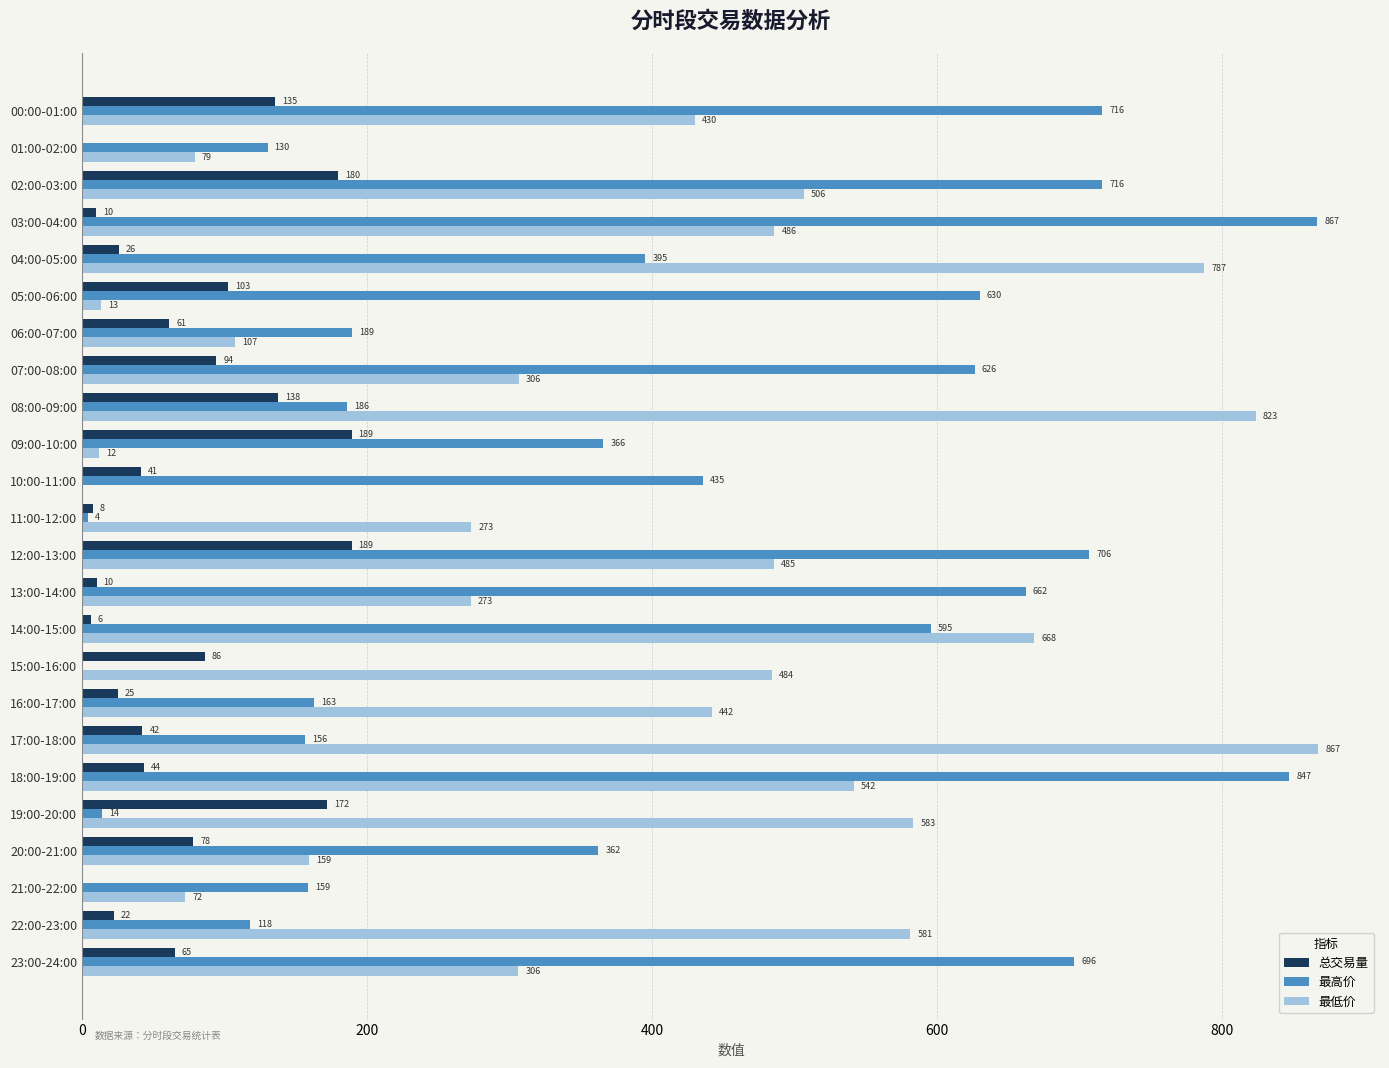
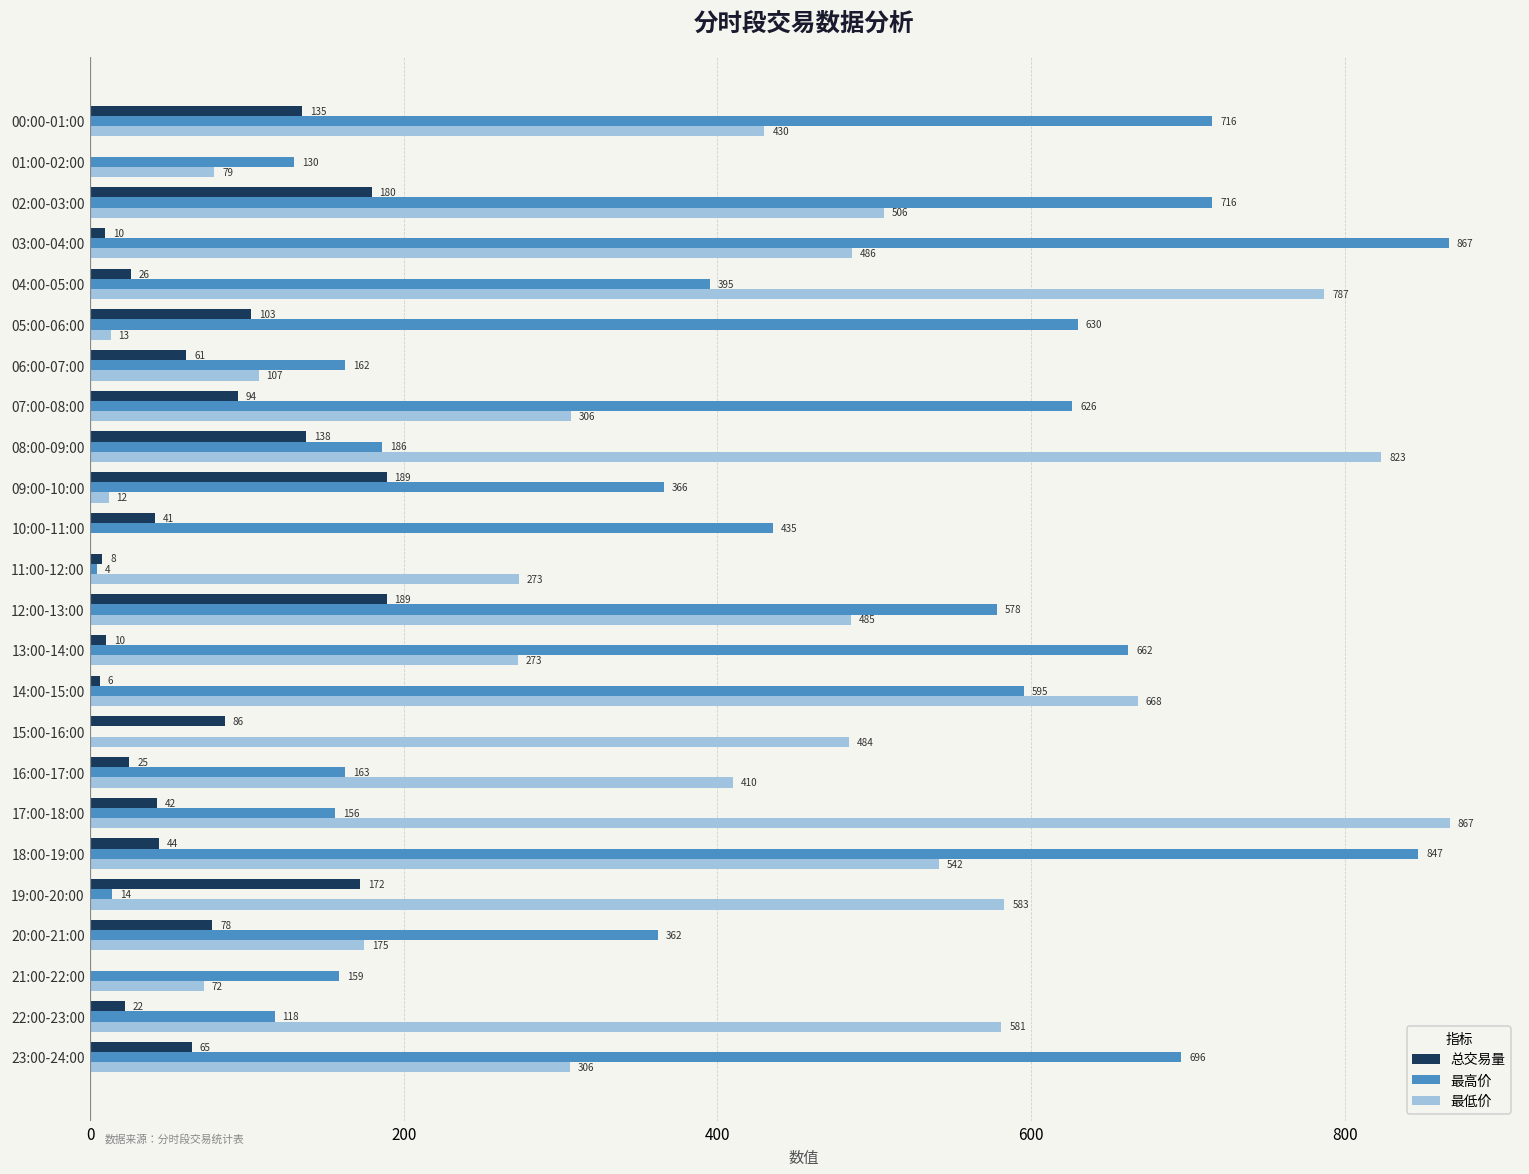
最高价, 06:00-07:00: 189 -> 162
最高价, 12:00-13:00: 706 -> 578
最低价, 16:00-17:00: 442 -> 410
最低价, 20:00-21:00: 159 -> 175
